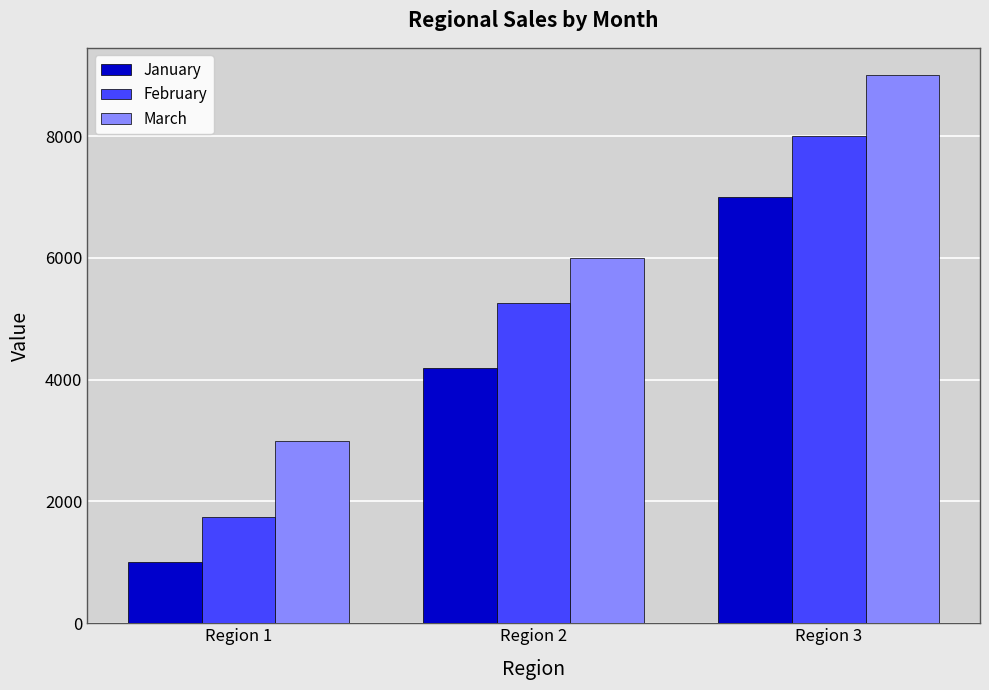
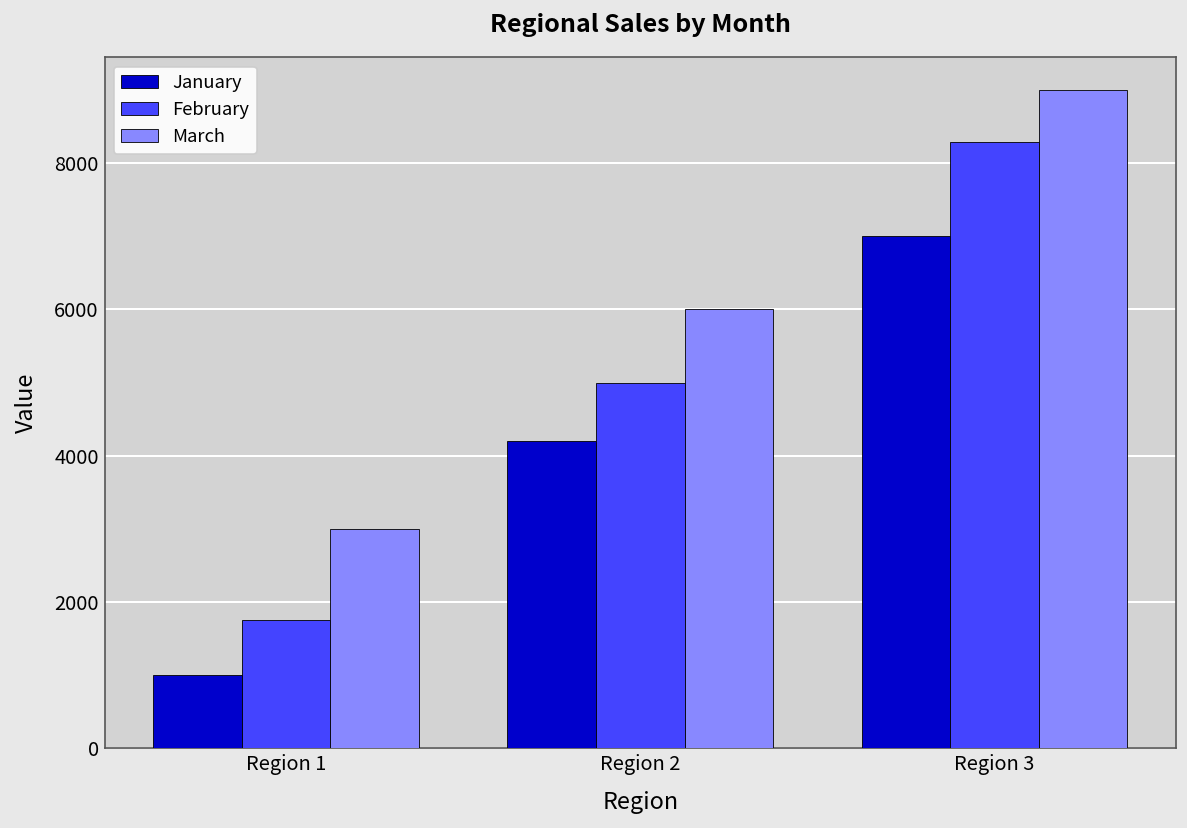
February, Region 2: 5300 -> 5000
February, Region 3: 8000 -> 8300
